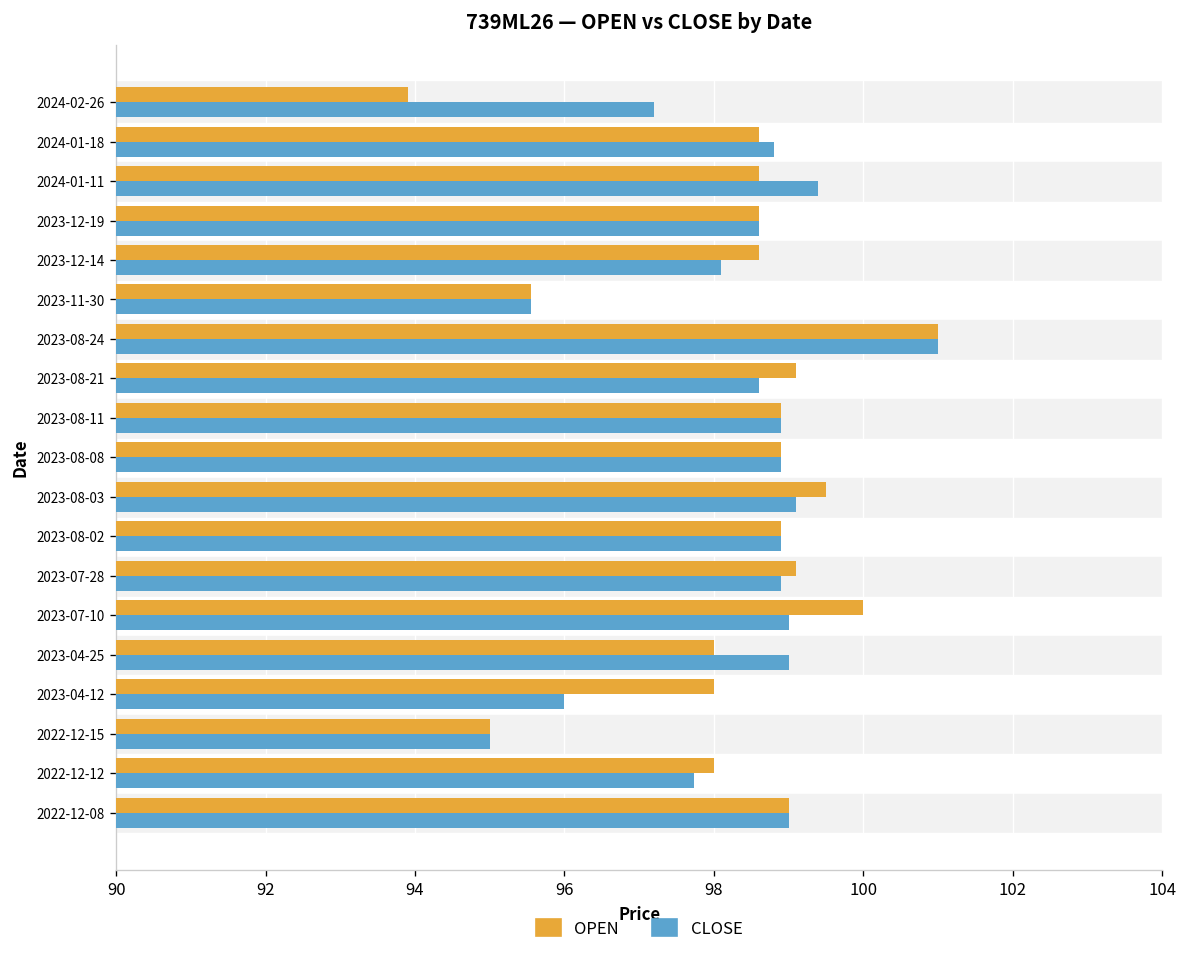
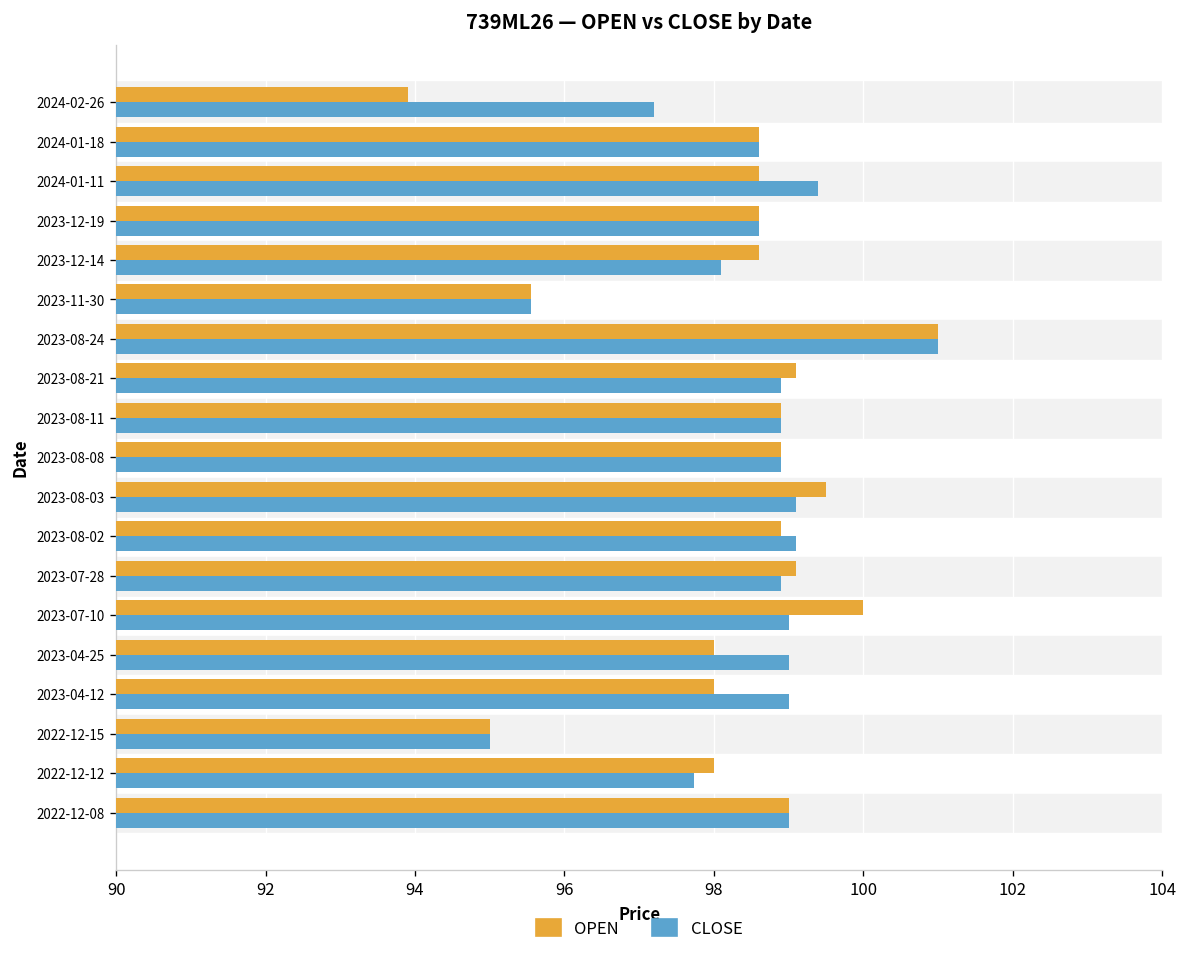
CLOSE, 2024-01-18: 98.8 -> 98.6
CLOSE, 2023-08-21: 98.6 -> 98.9
CLOSE, 2023-08-02: 98.9 -> 99.1
CLOSE, 2023-04-12: 96 -> 99
